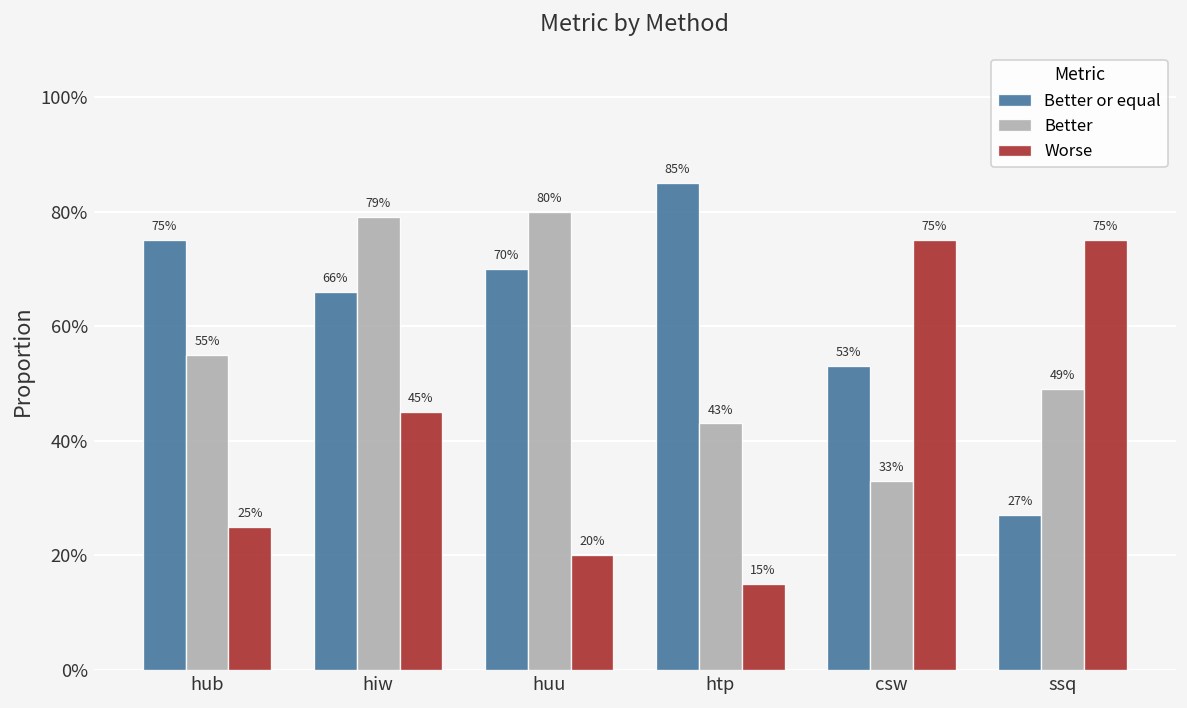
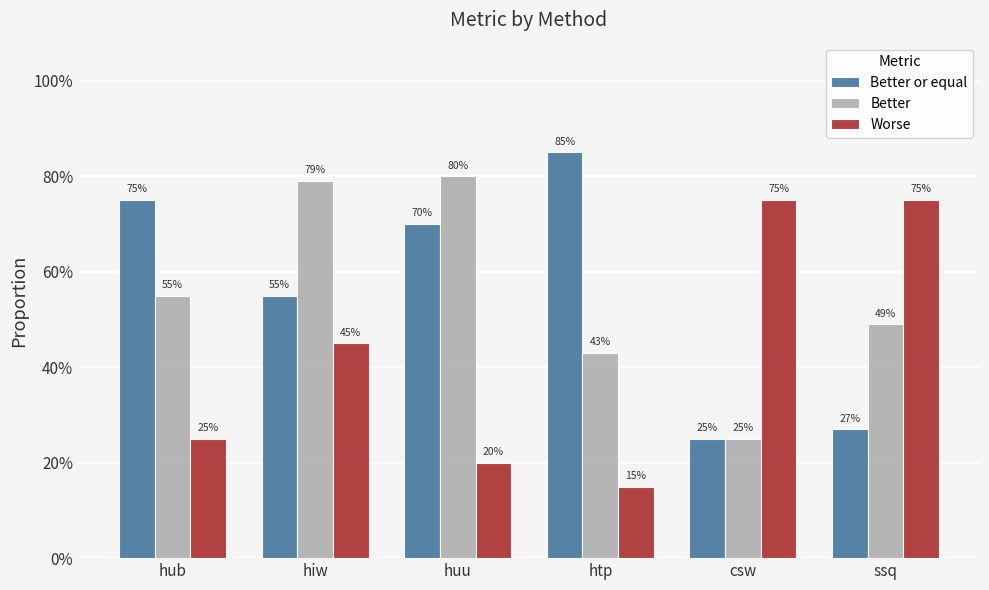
Better or equal, hiw: 66% -> 55%
Better or equal, csw: 53% -> 25%
Better, csw: 33% -> 25%
